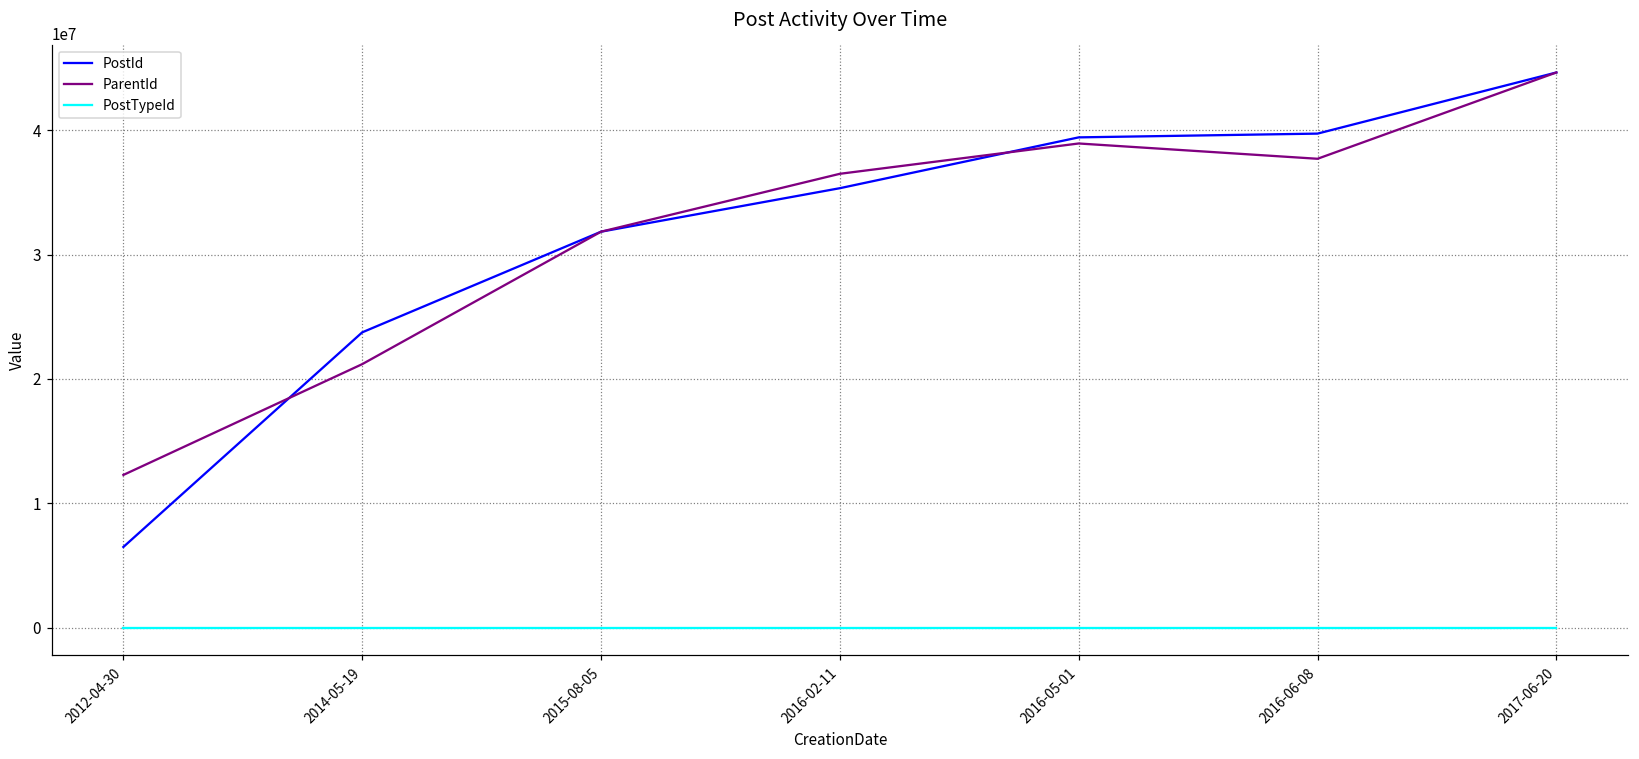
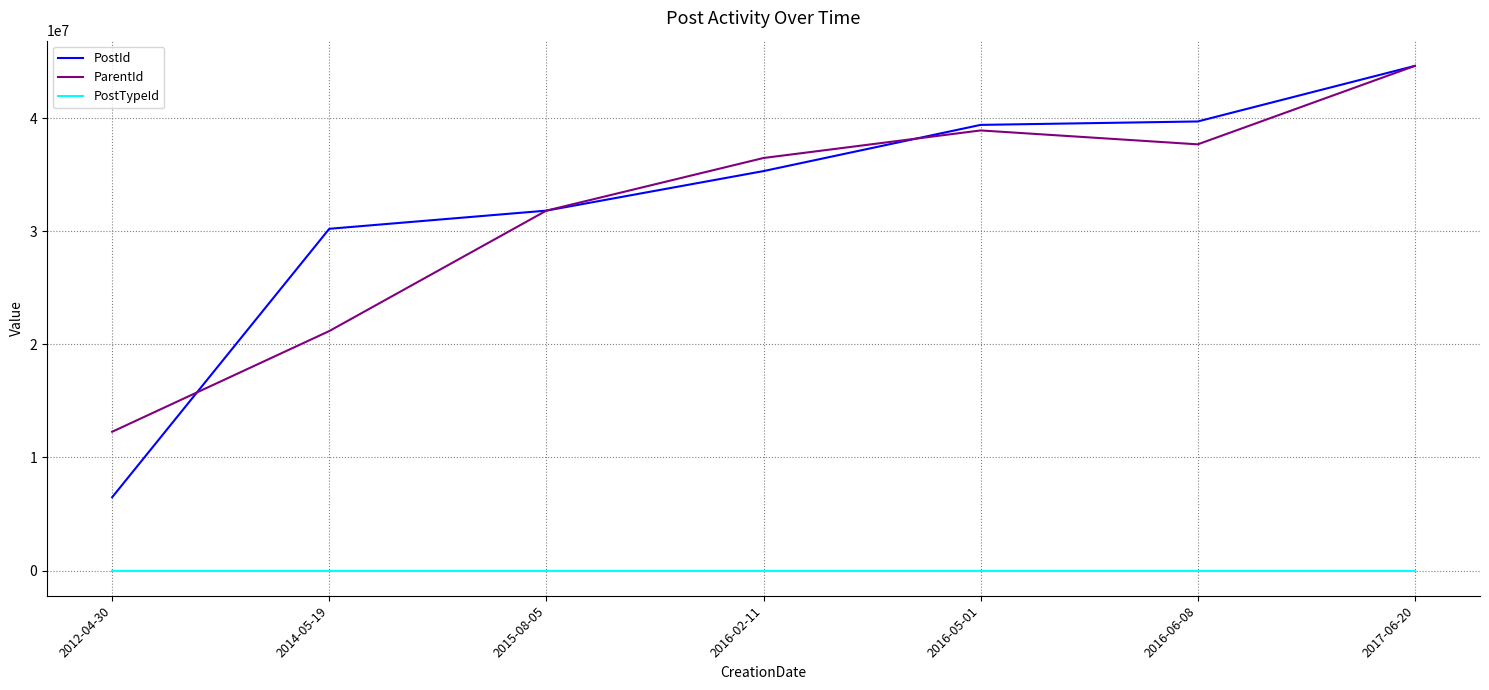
PostId, 2014-05-19: 23700000 -> 30200000
